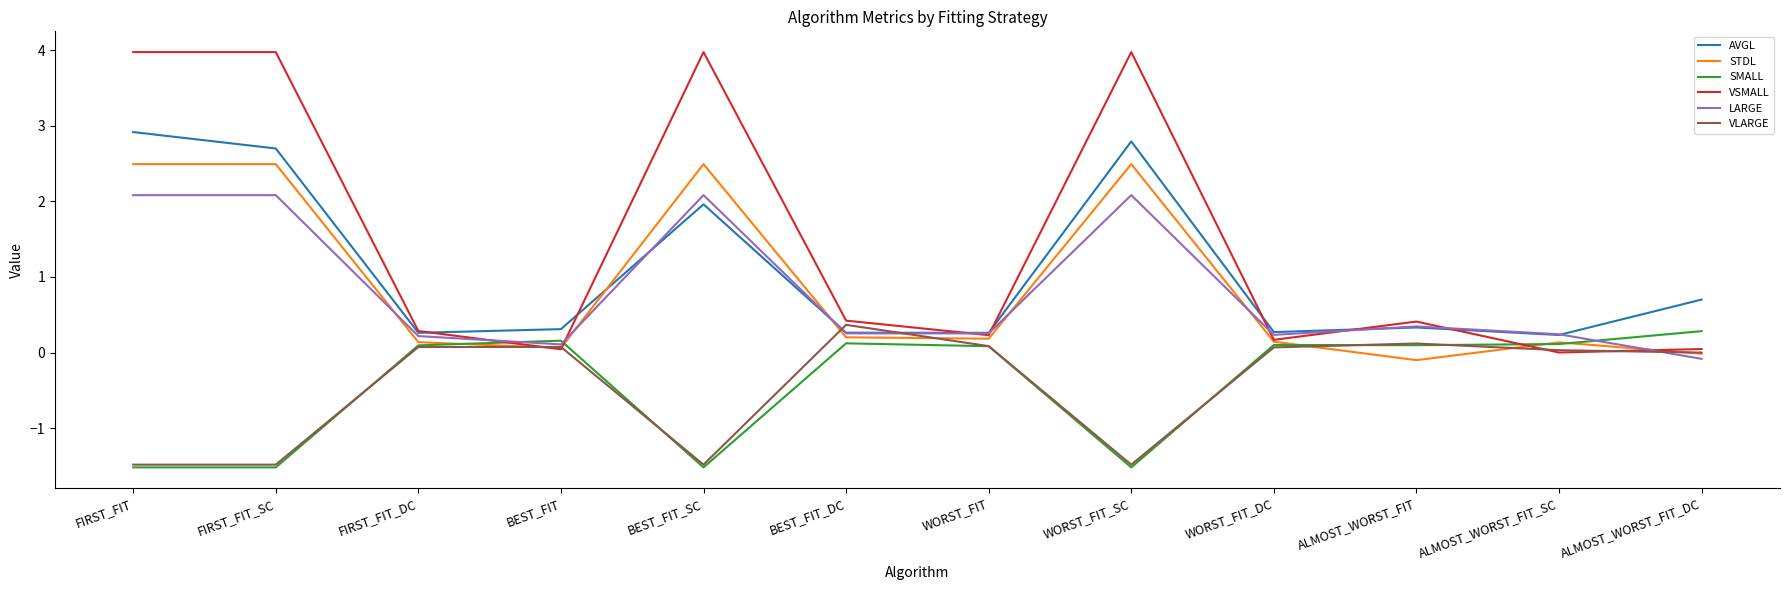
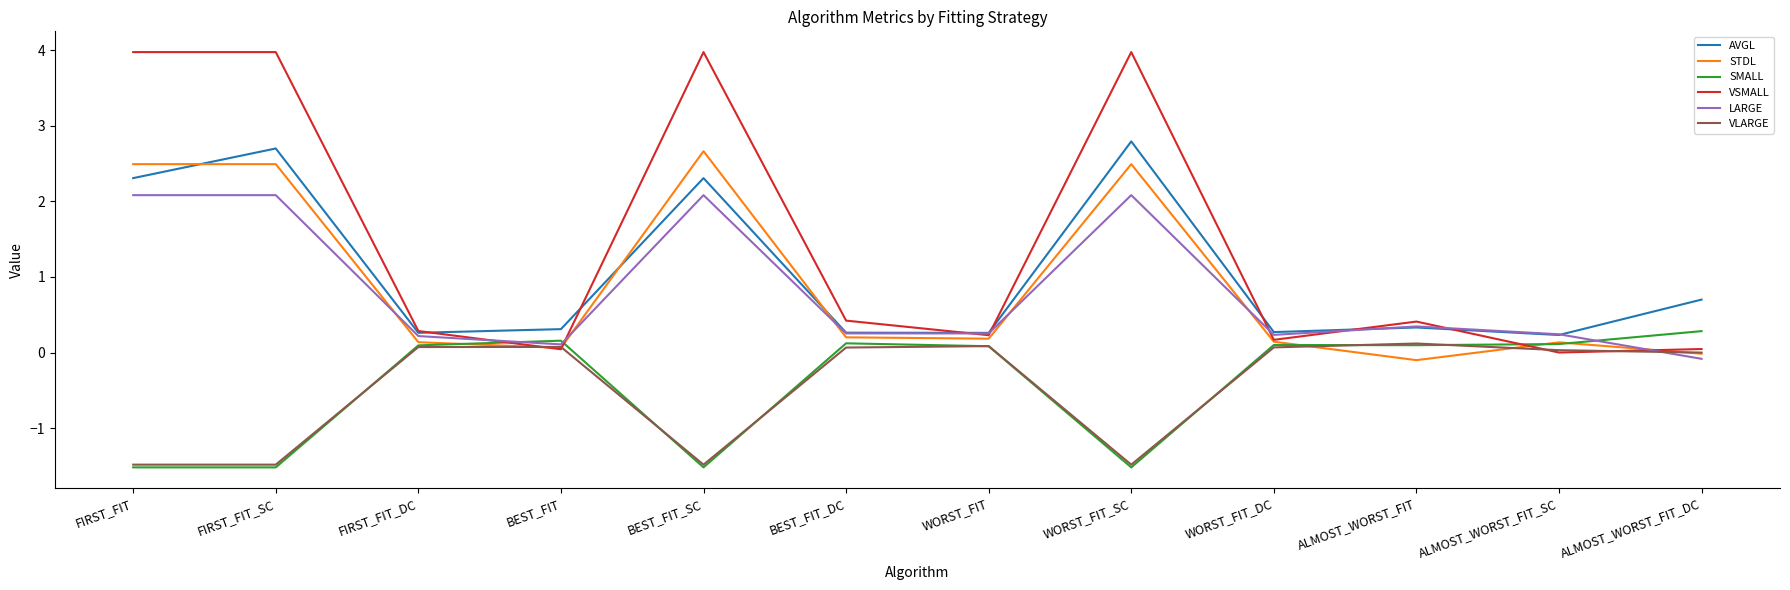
AVGL, FIRST_FIT: 2.9 -> 2.3
AVGL, BEST_FIT_SC: 2.0 -> 2.3
STDL, BEST_FIT_SC: 2.5 -> 2.7
VLARGE, BEST_FIT_DC: 0.4 -> 0.1
